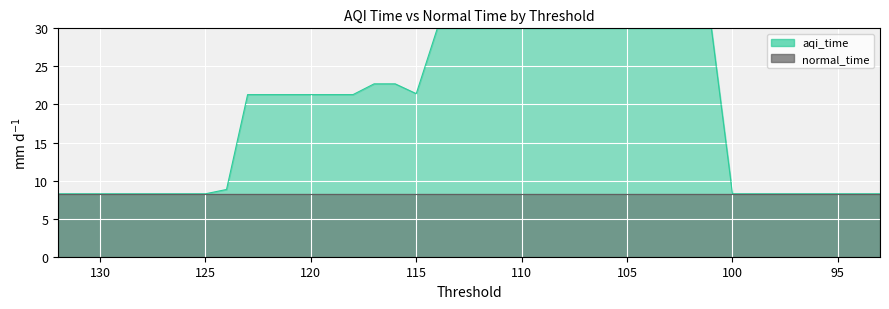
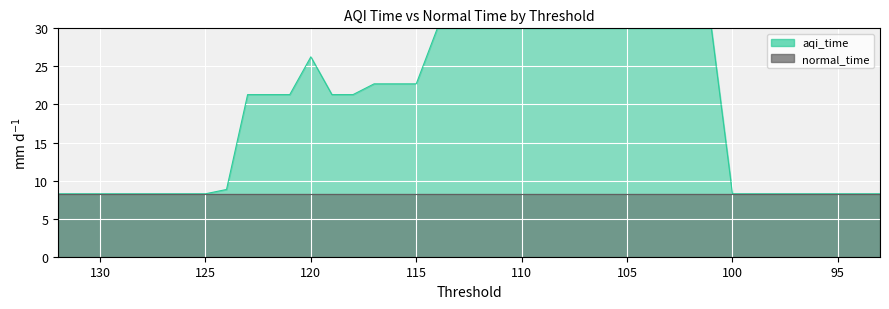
aqi_time, 120: 21 -> 26
aqi_time, 115: 21 -> 23
